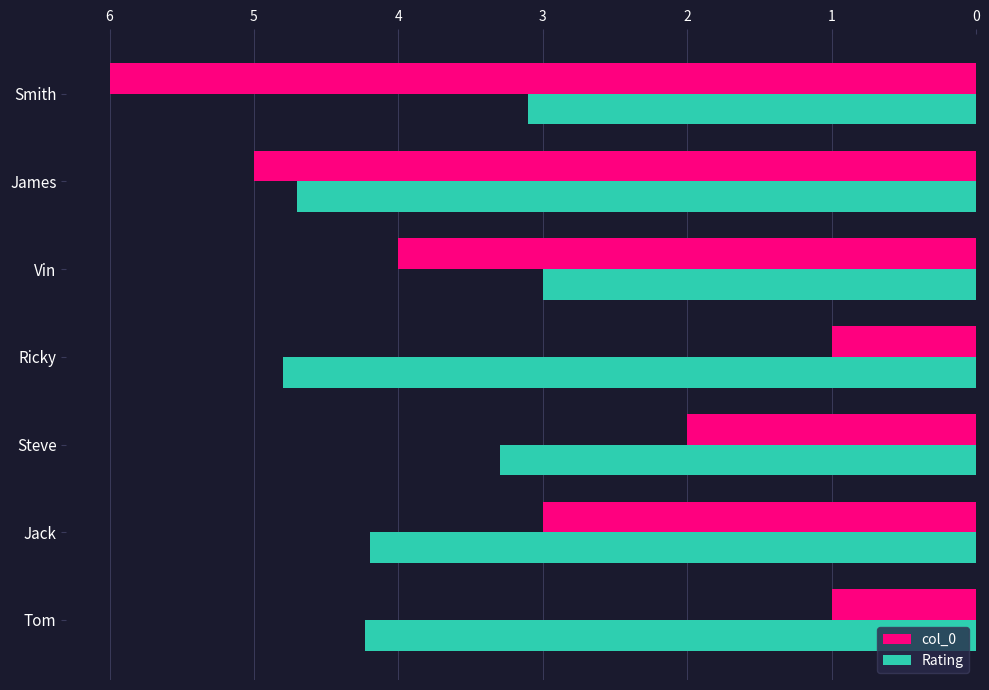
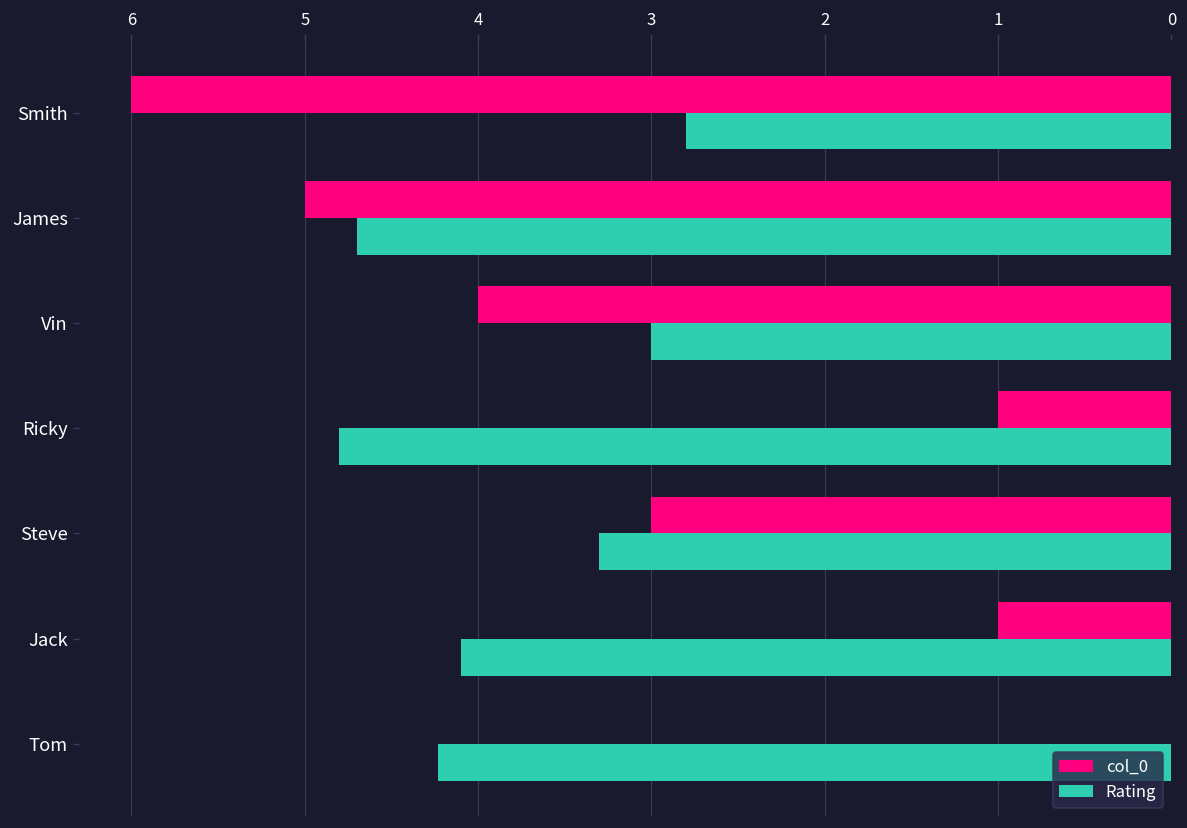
Rating, Smith: 3.1 -> 2.8
col_0, Steve: 2 -> 3
col_0, Jack: 3 -> 1
Rating, Jack: 4.2 -> 4.1
col_0, Tom: 1 -> 0
